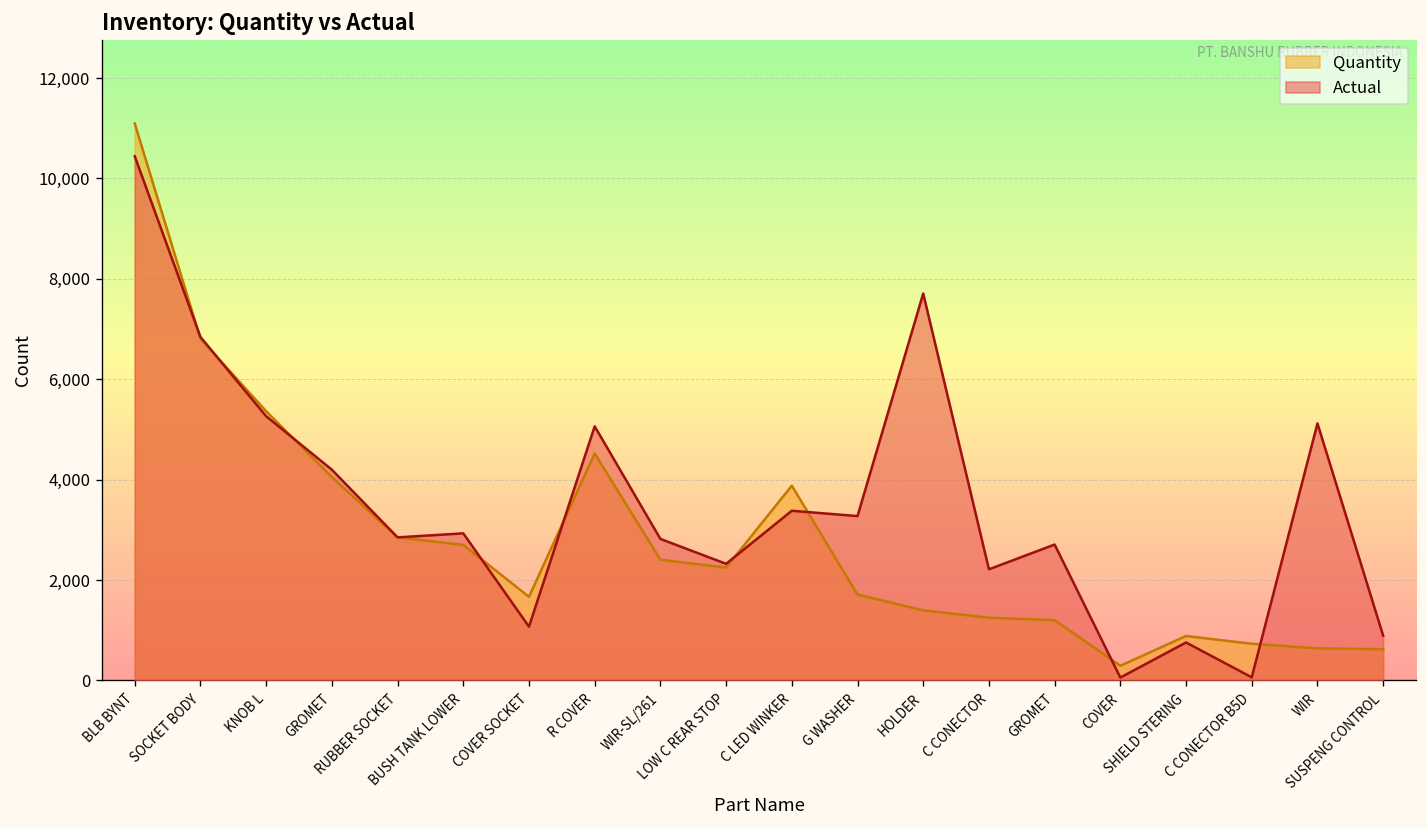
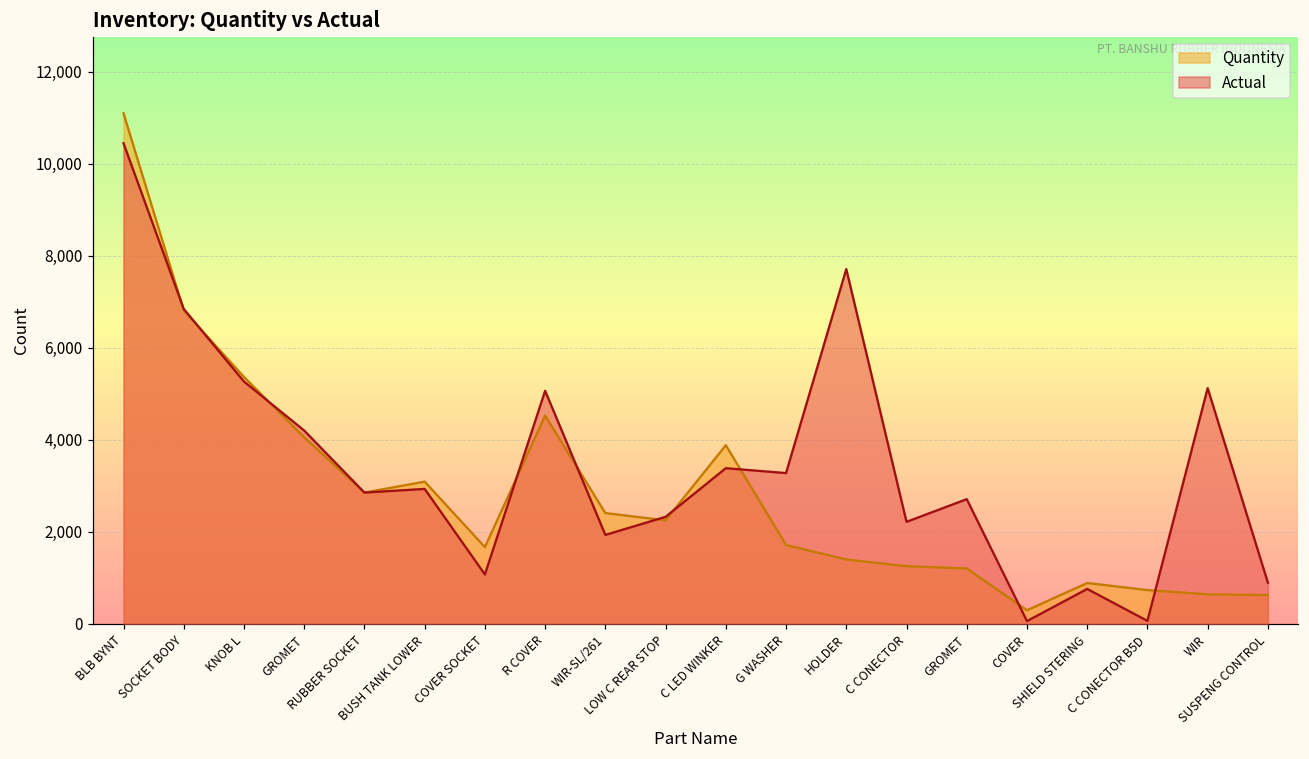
Quantity, BUSH TANK LOWER: 2,700 -> 3,100
Actual, WIR-SL/261: 2,800 -> 1,900
